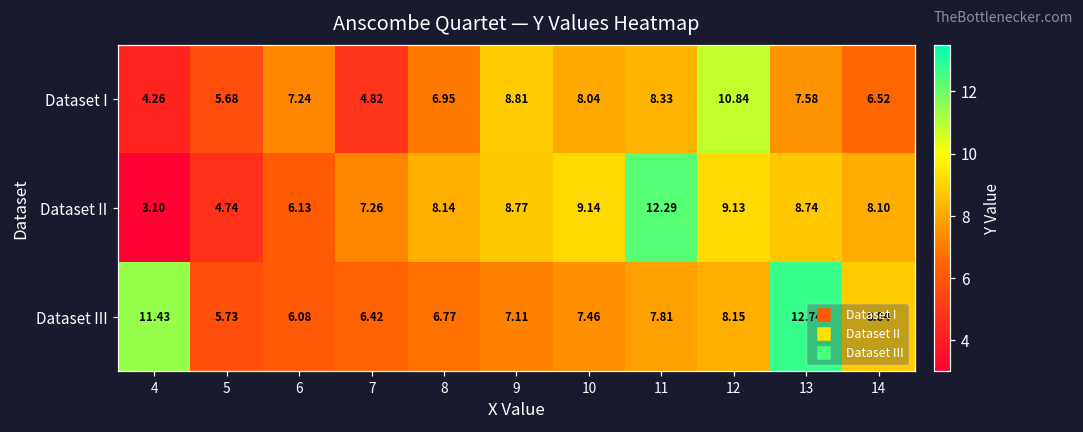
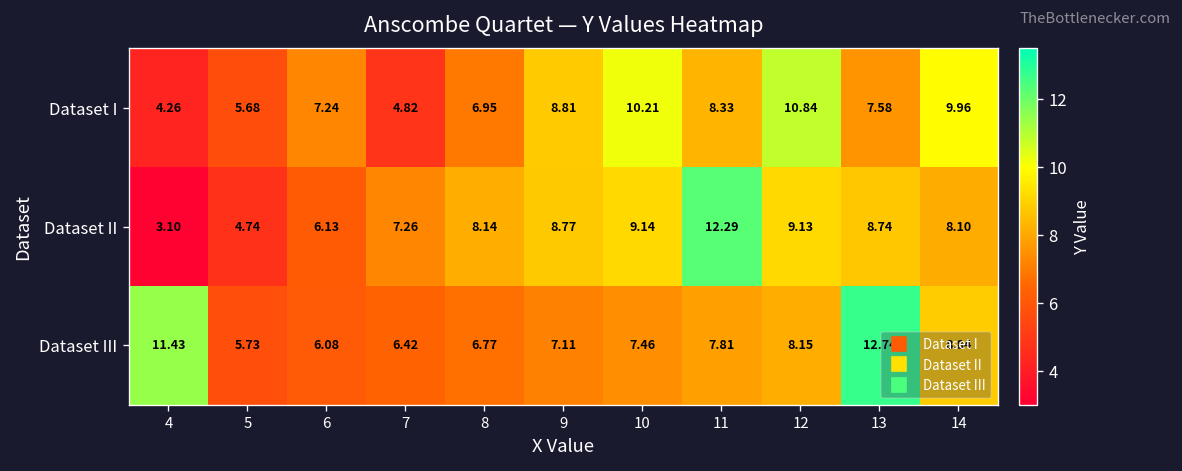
Dataset I, 10: 8.04 -> 10.21
Dataset I, 14: 6.52 -> 9.96
